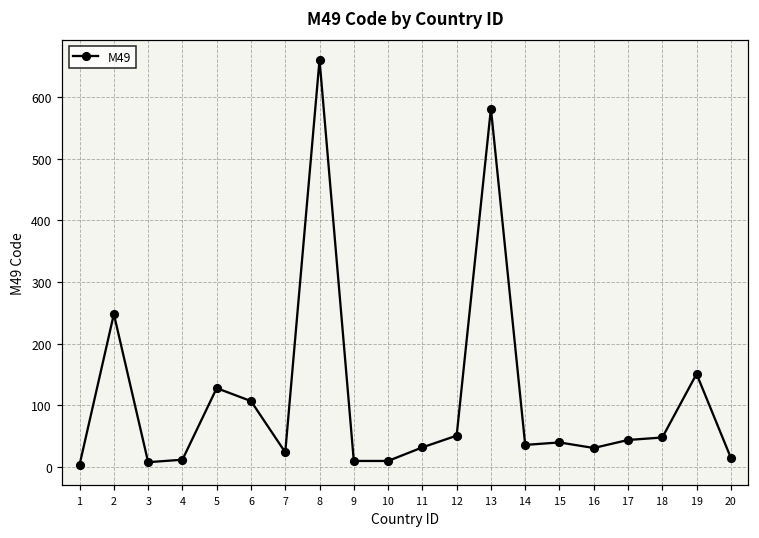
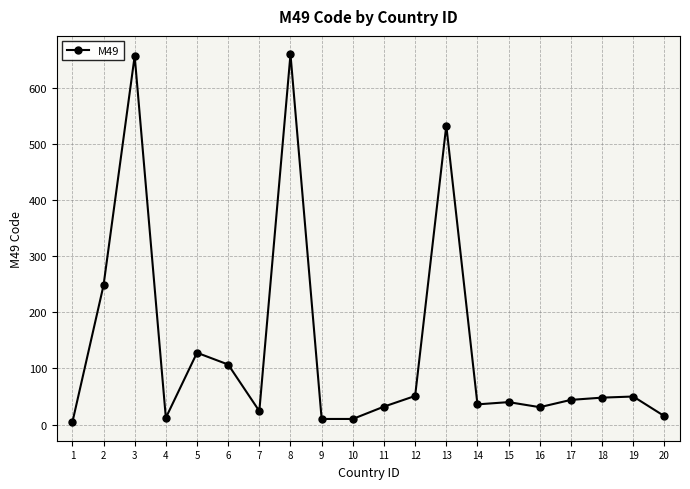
3: 10 -> 660
13: 580 -> 530
19: 150 -> 50
